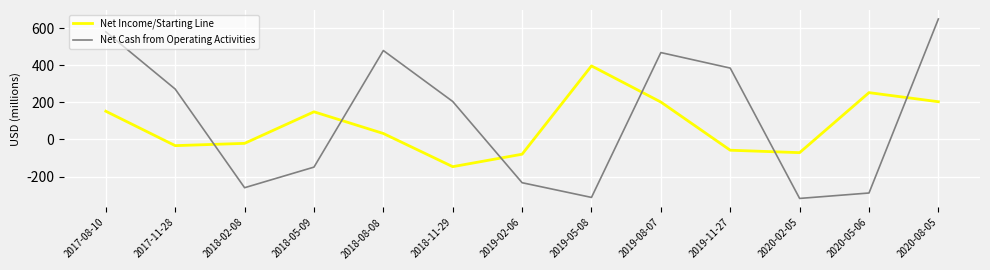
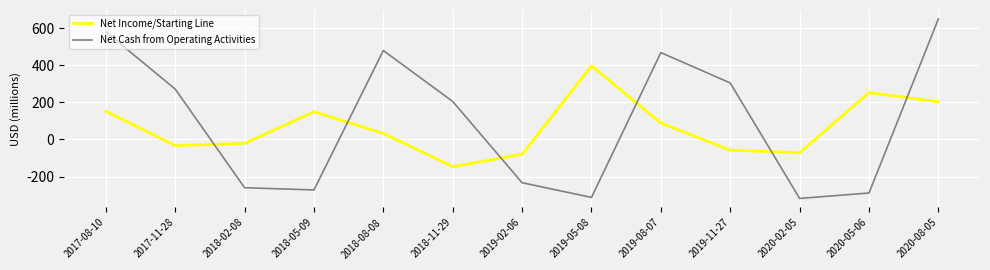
Net Cash from Operating Activities, 2018-05-09: -150 -> -270
Net Income/Starting Line, 2019-08-07: 200 -> 90
Net Cash from Operating Activities, 2019-11-27: 380 -> 300
